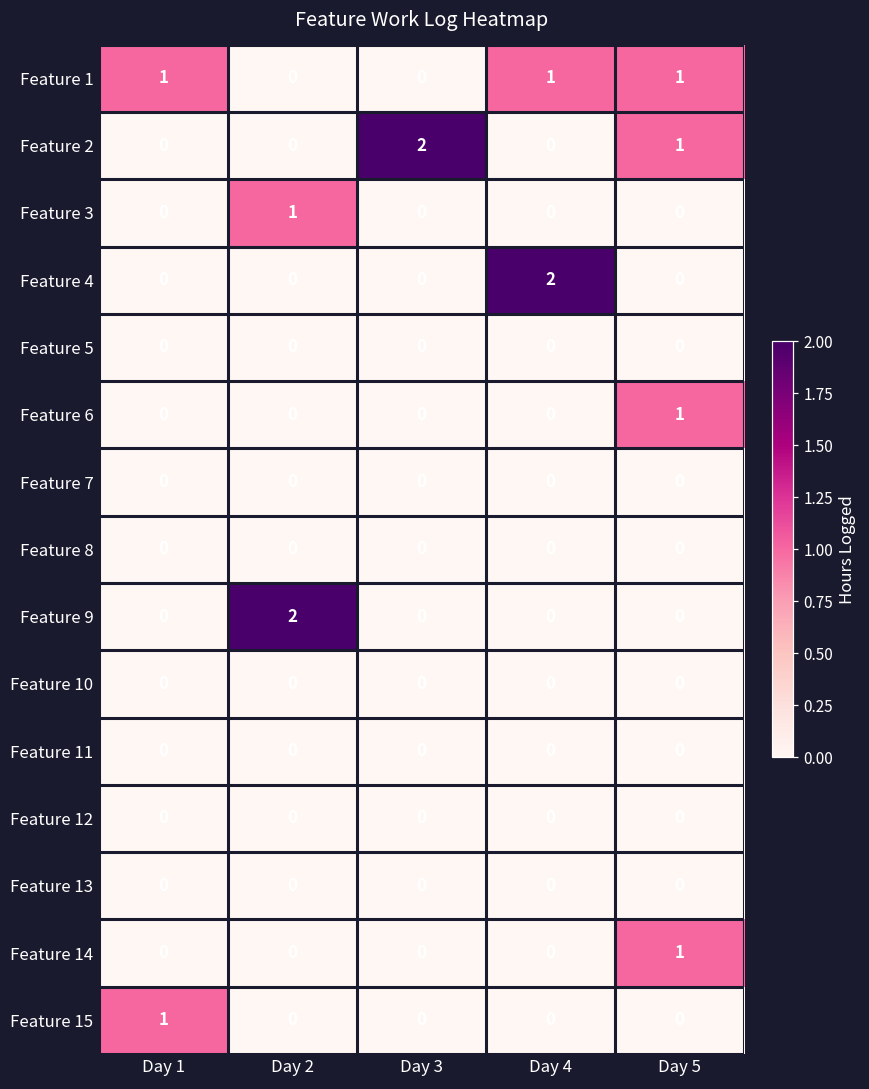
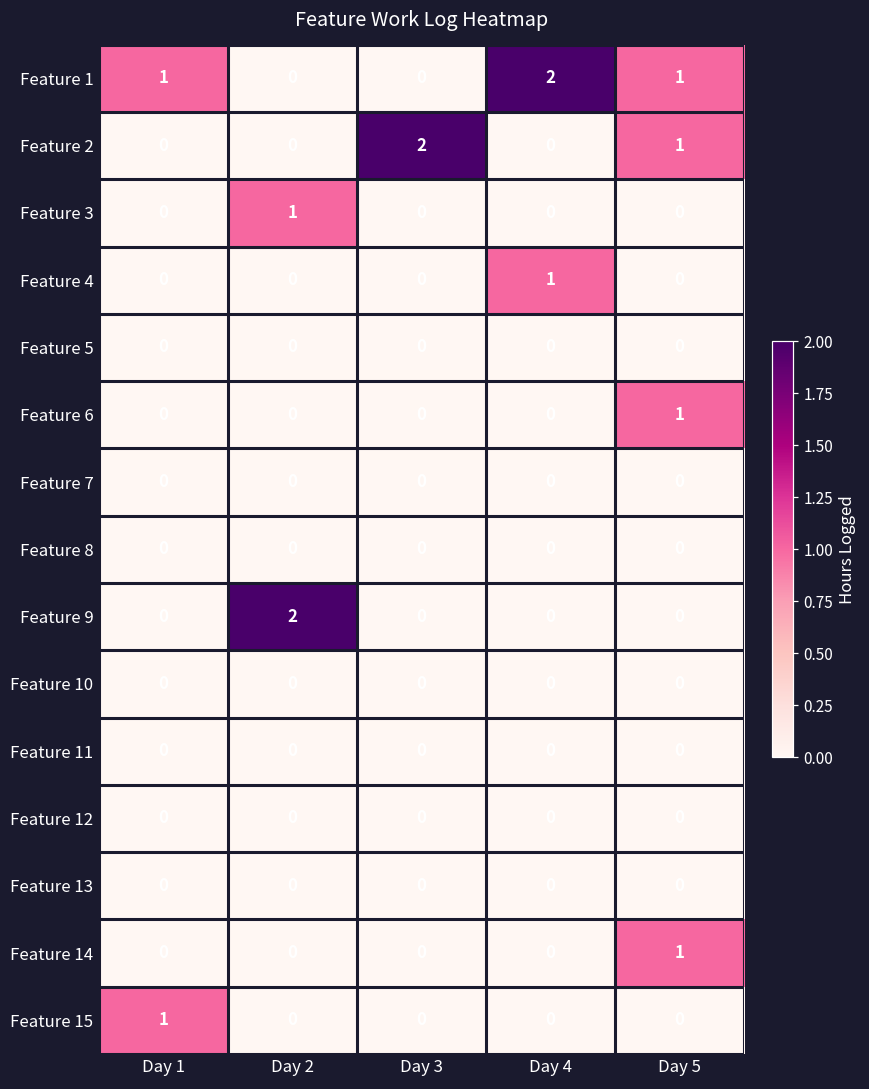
Feature 1, Day 4: 1 -> 2
Feature 4, Day 4: 2 -> 1
